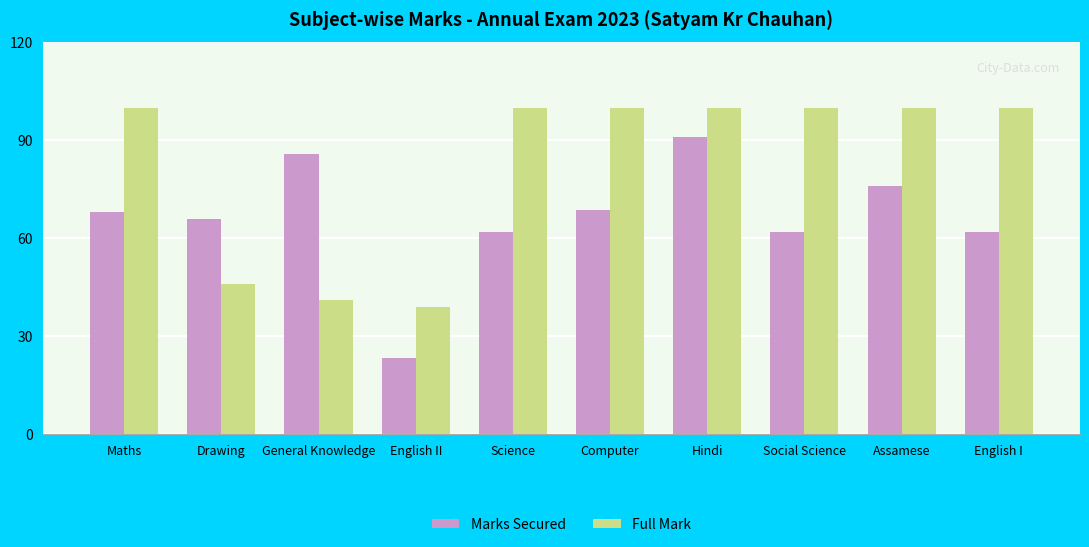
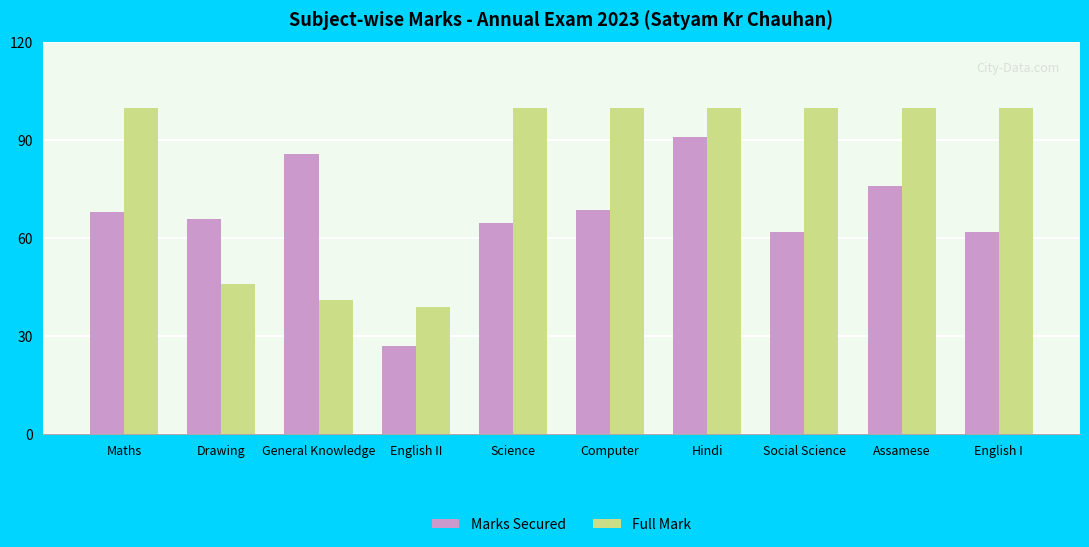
Marks Secured, English II: 24 -> 27
Marks Secured, Science: 62 -> 65
